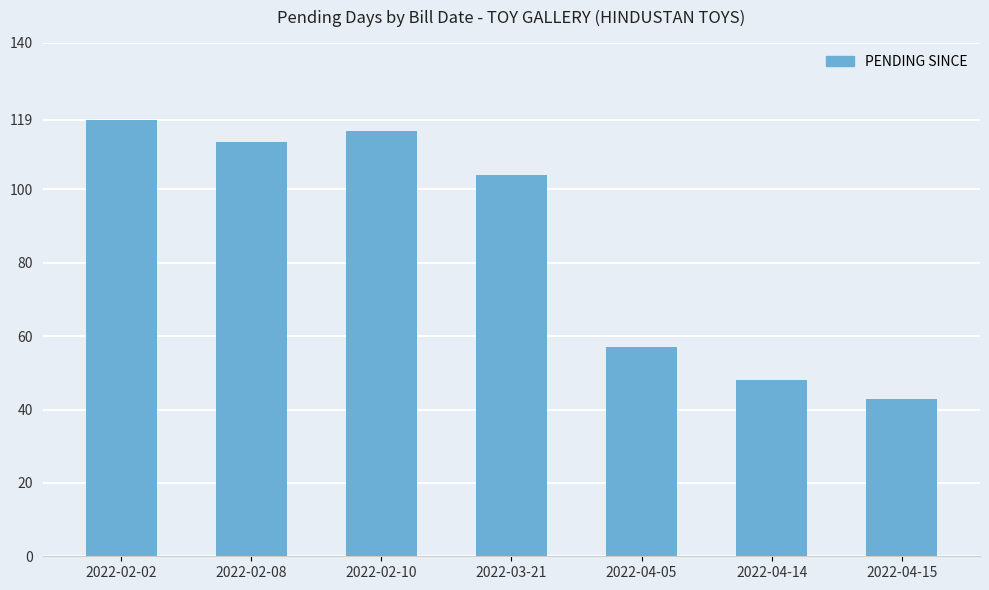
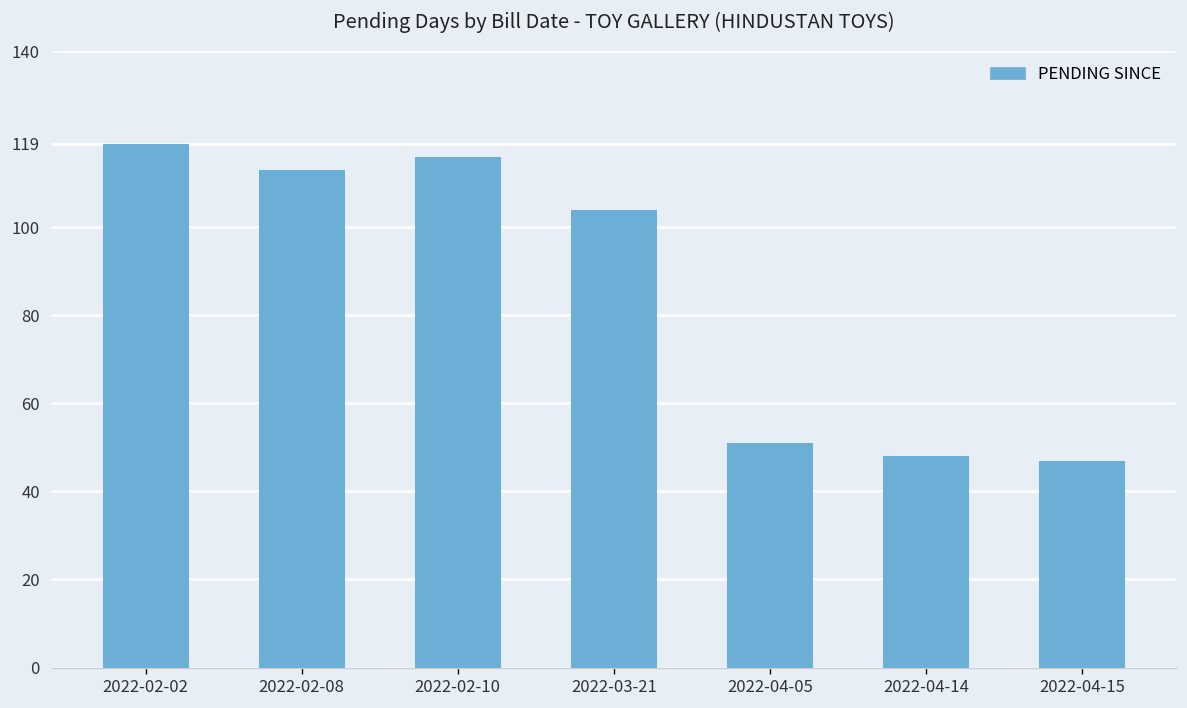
2022-04-05: 57 -> 51
2022-04-15: 43 -> 47
